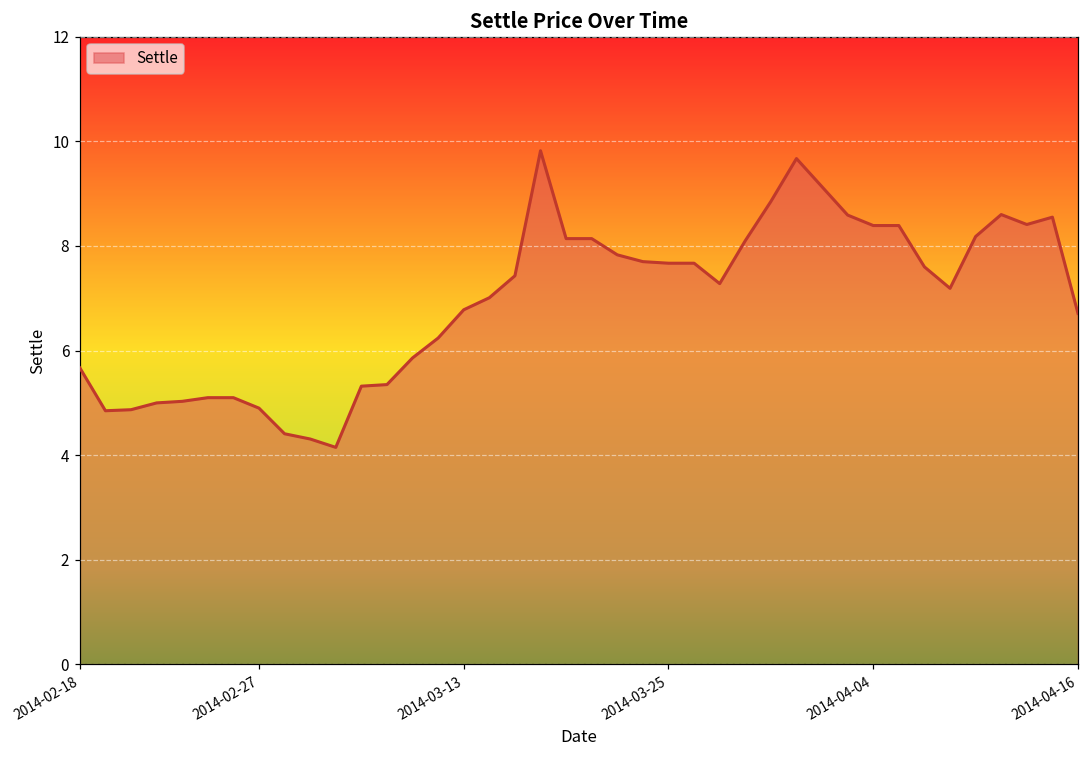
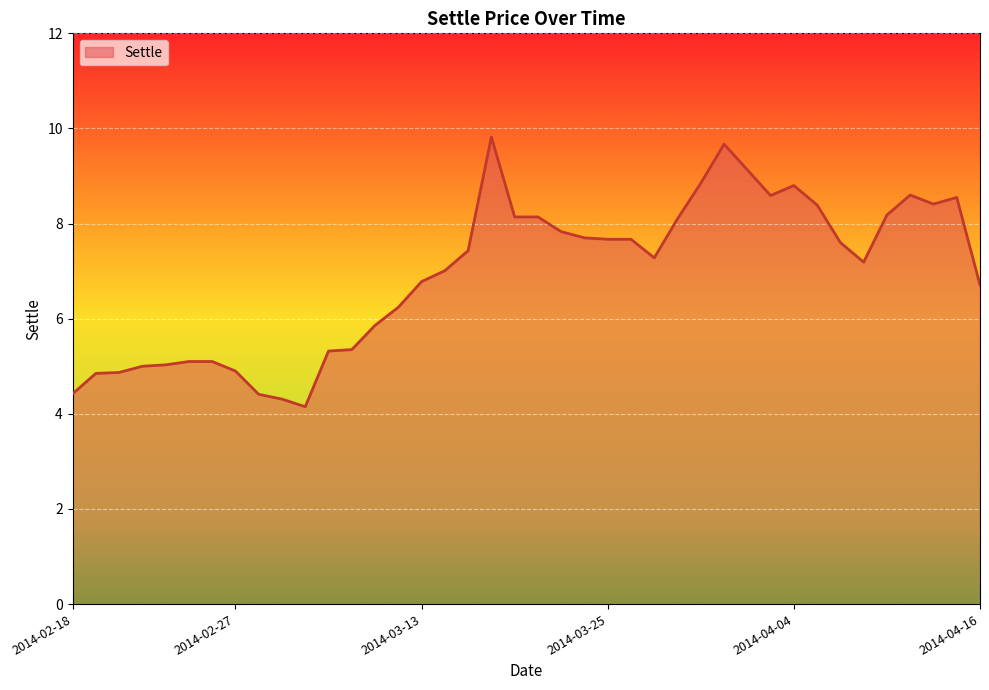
2014-02-18: 5.7 -> 4.4
2014-04-04: 8.4 -> 8.8
